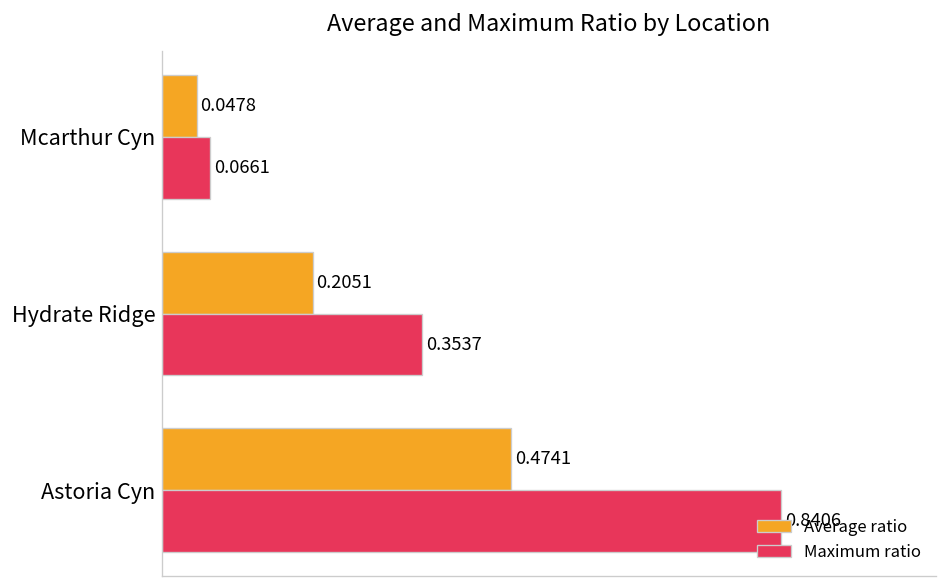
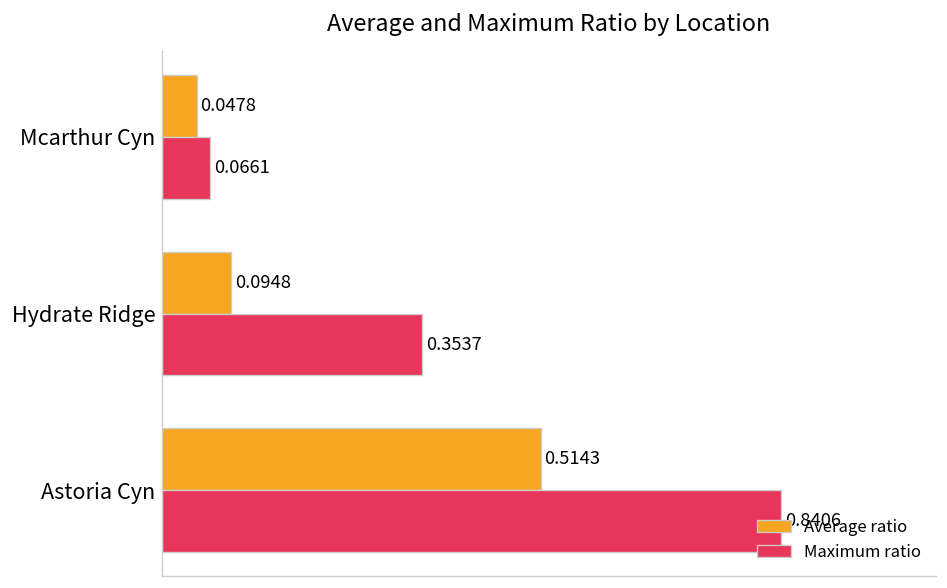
Average ratio, Hydrate Ridge: 0.2051 -> 0.0948
Average ratio, Astoria Cyn: 0.4741 -> 0.5143
